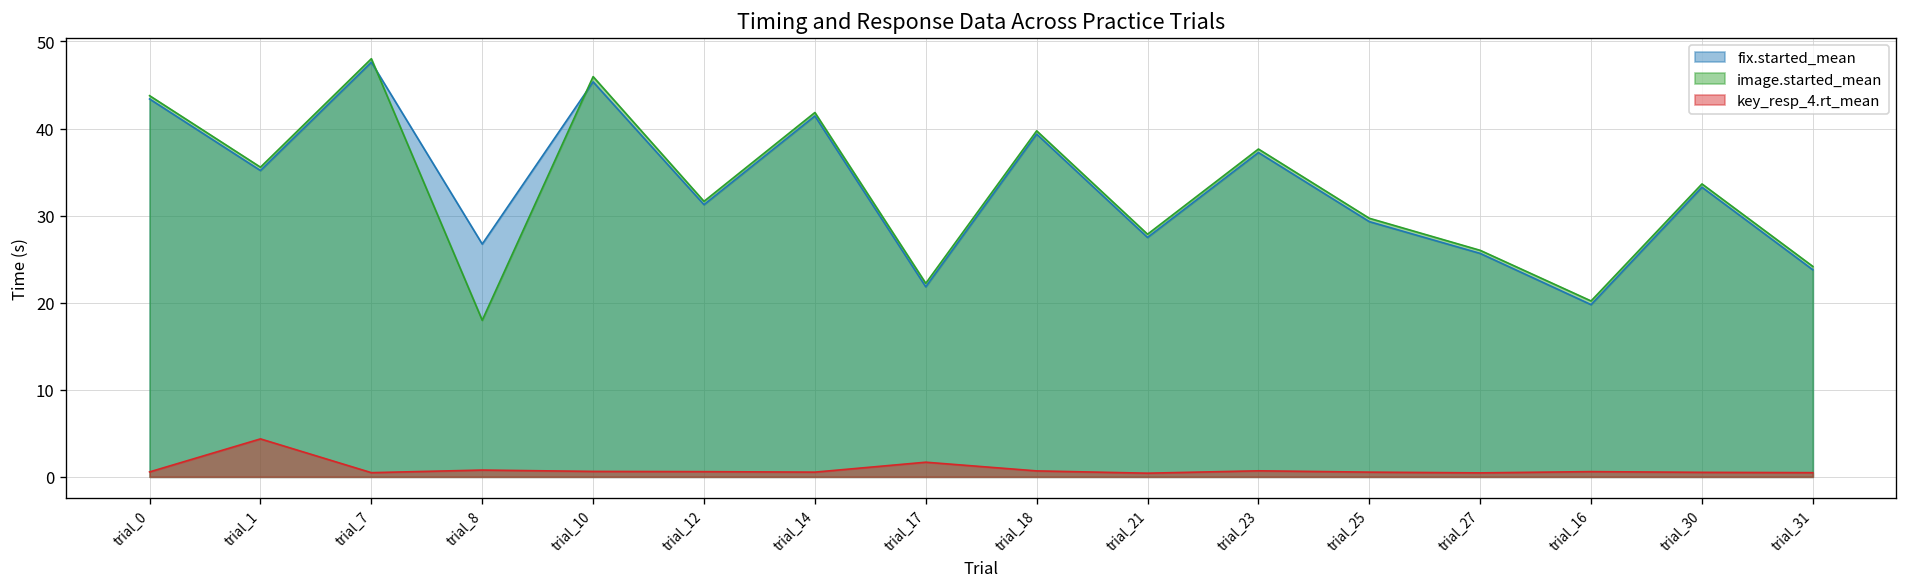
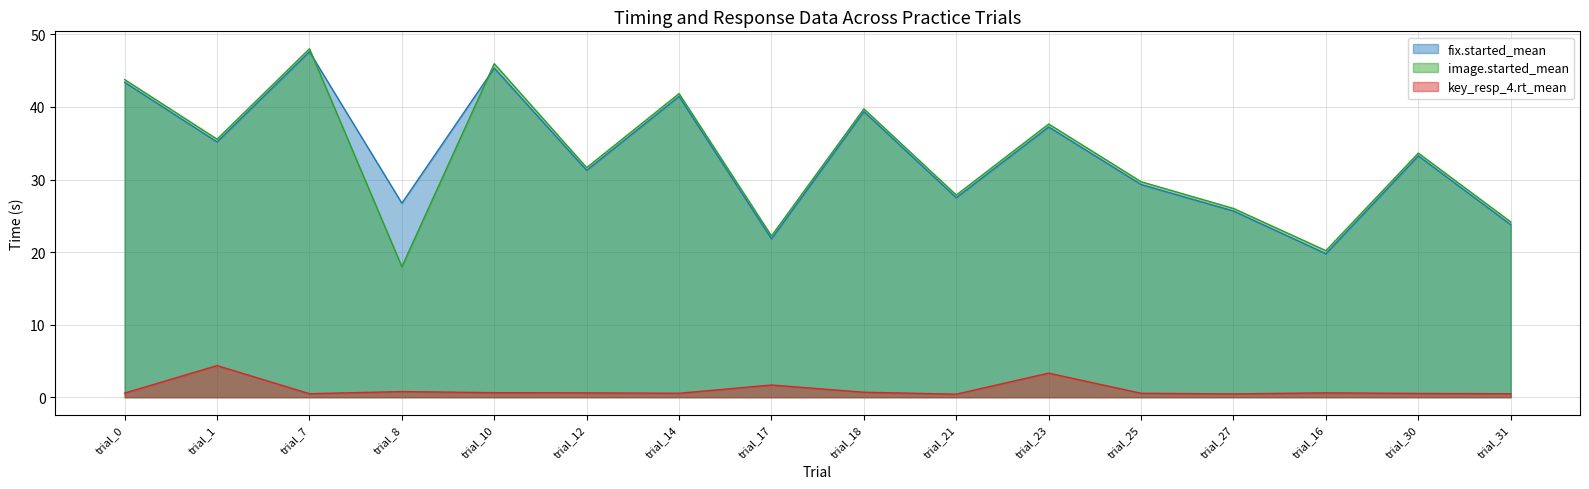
key_resp_4.rt_mean, trial_23: 1 -> 3
